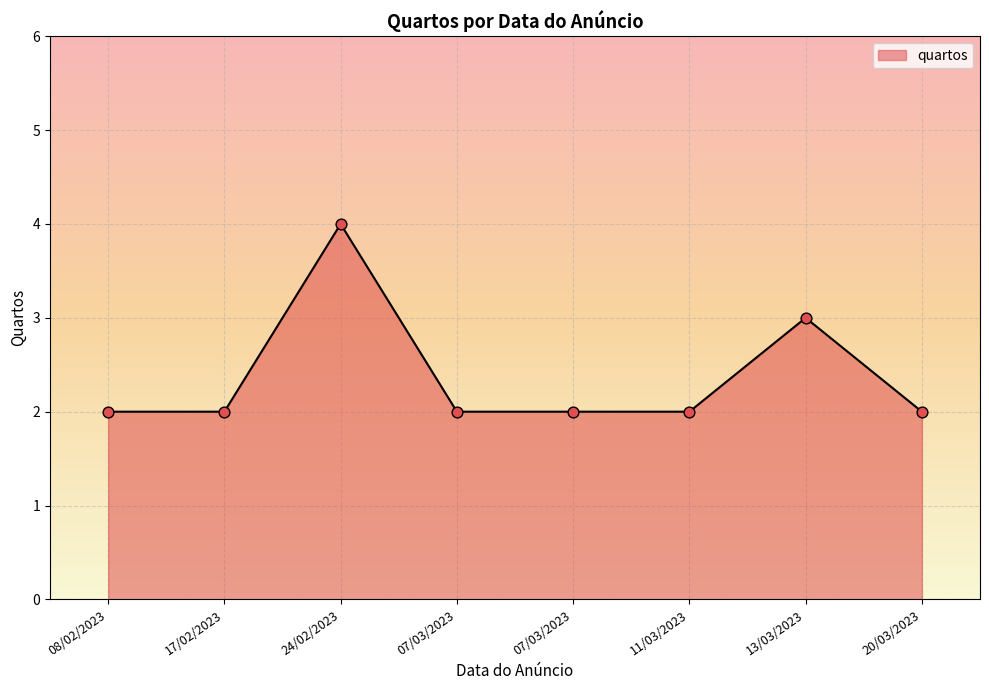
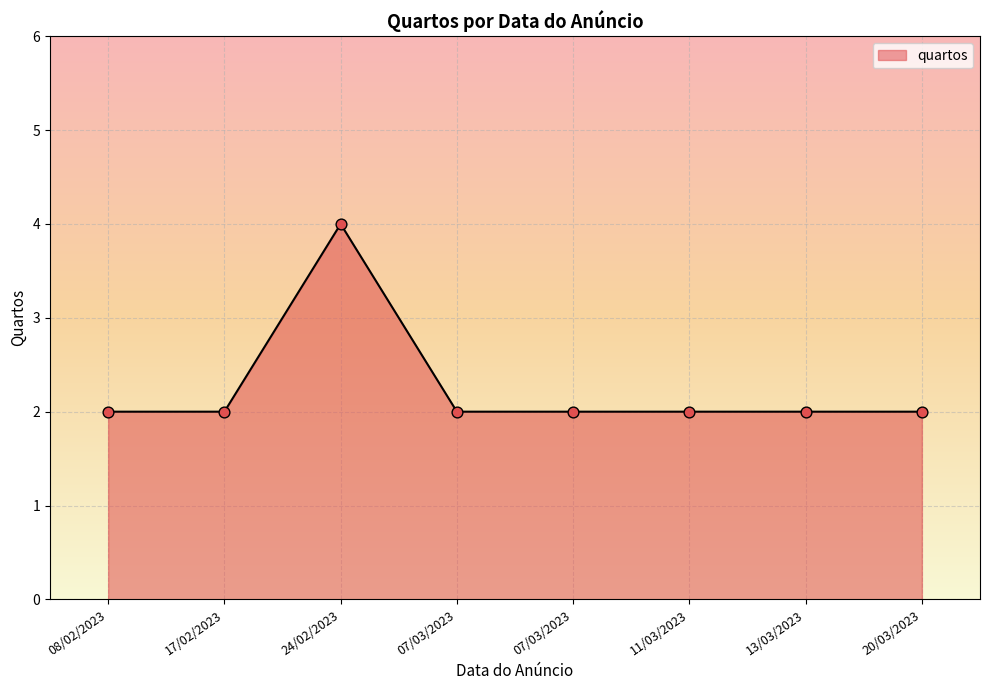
13/03/2023: 3 -> 2
